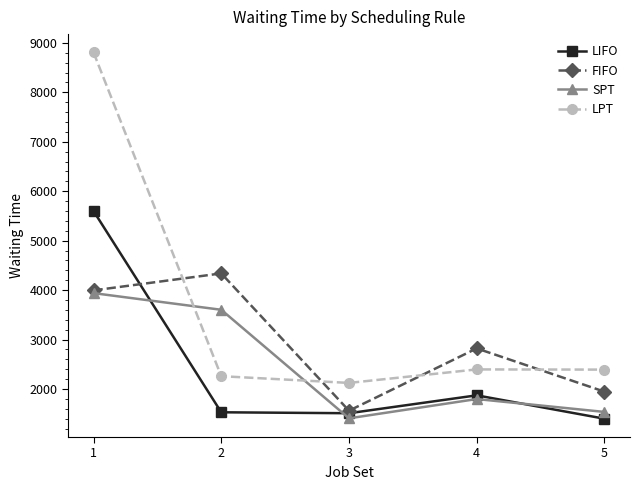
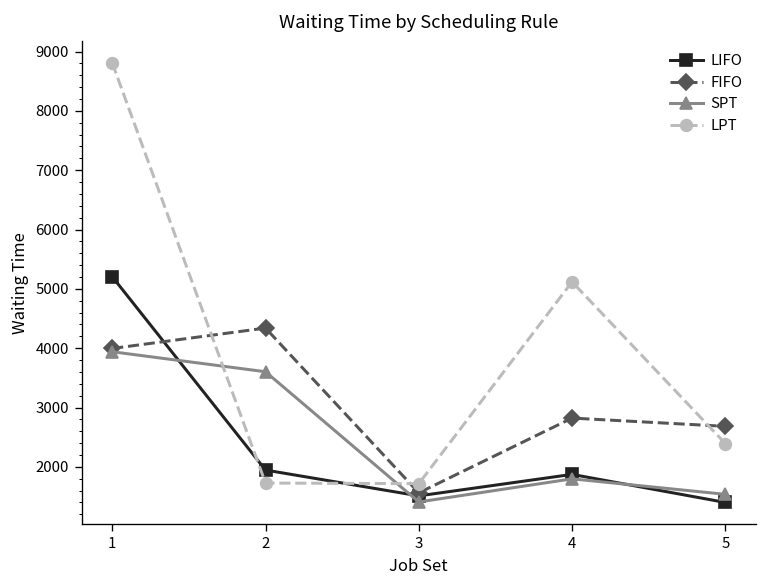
LIFO, 1: 5600 -> 5200
LIFO, 2: 1500 -> 1900
LPT, 2: 2300 -> 1700
LPT, 3: 2100 -> 1700
LPT, 4: 2400 -> 5100
FIFO, 5: 1900 -> 2700
